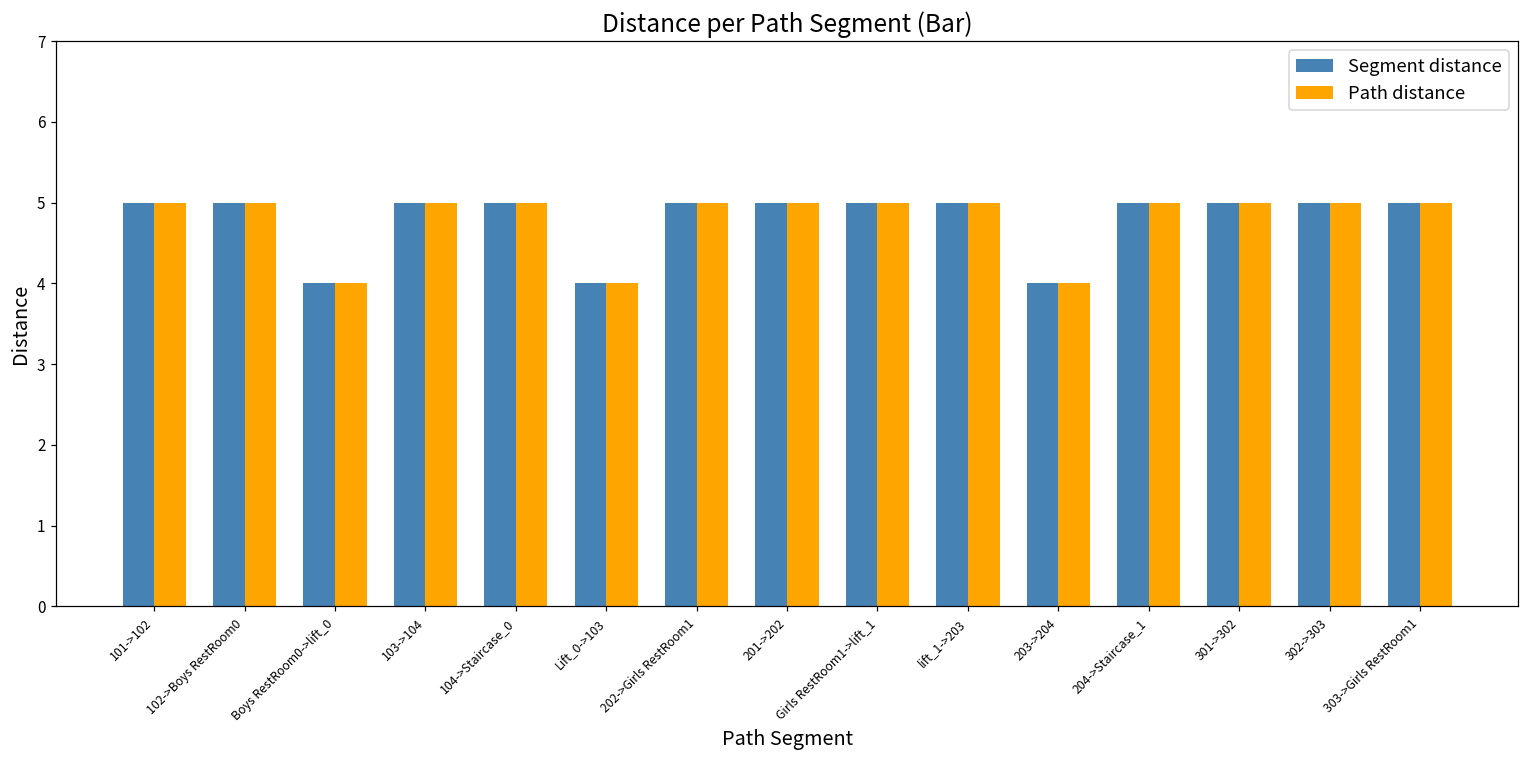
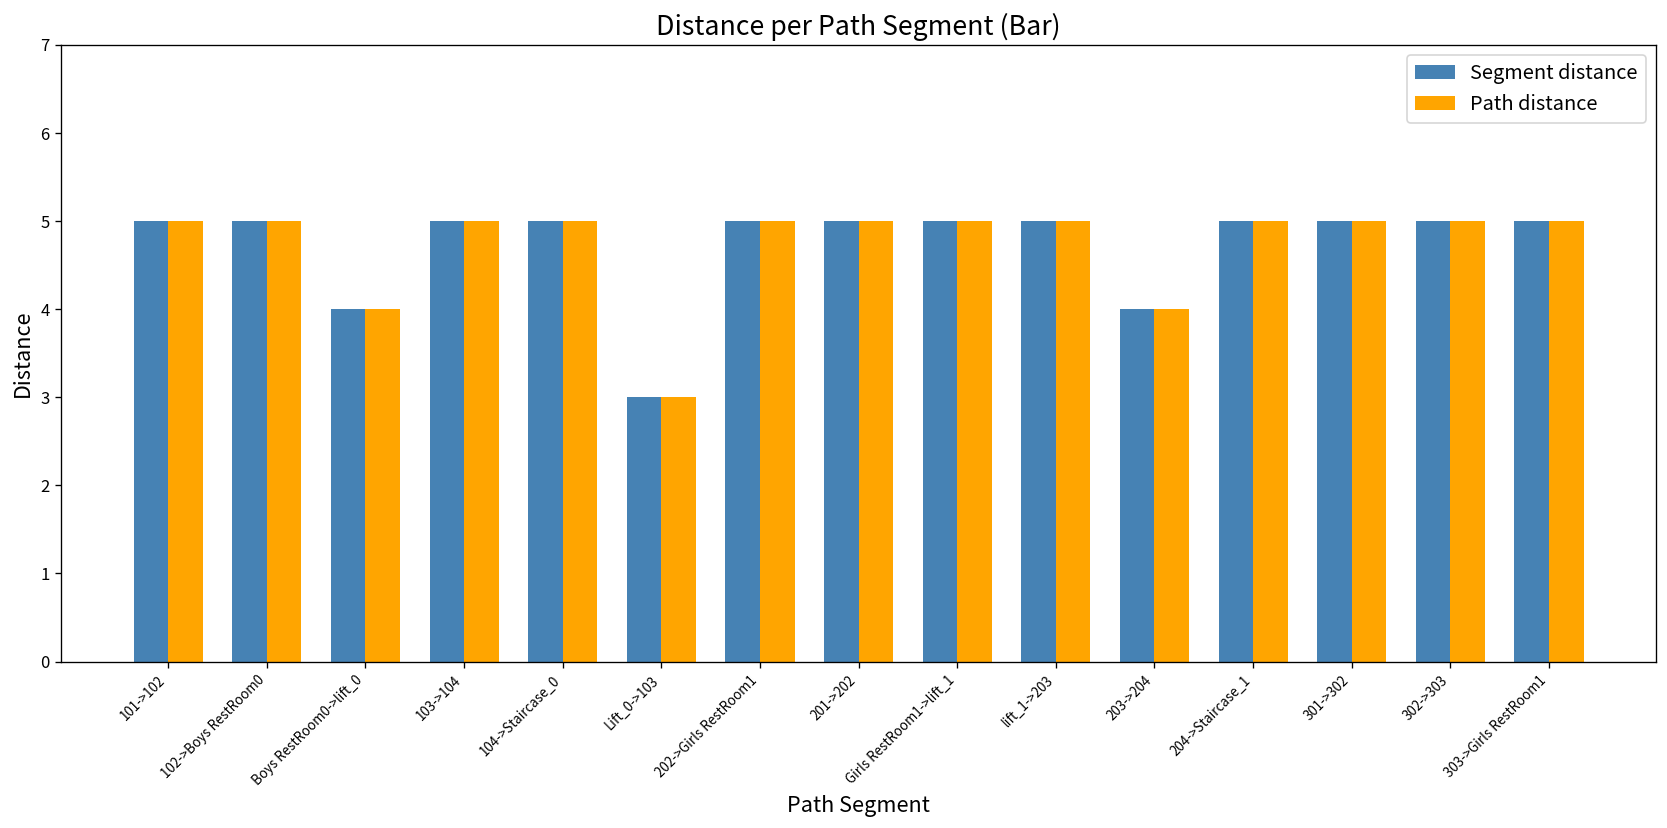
Segment distance, Lift_0->103: 4 -> 3
Path distance, Lift_0->103: 4 -> 3
